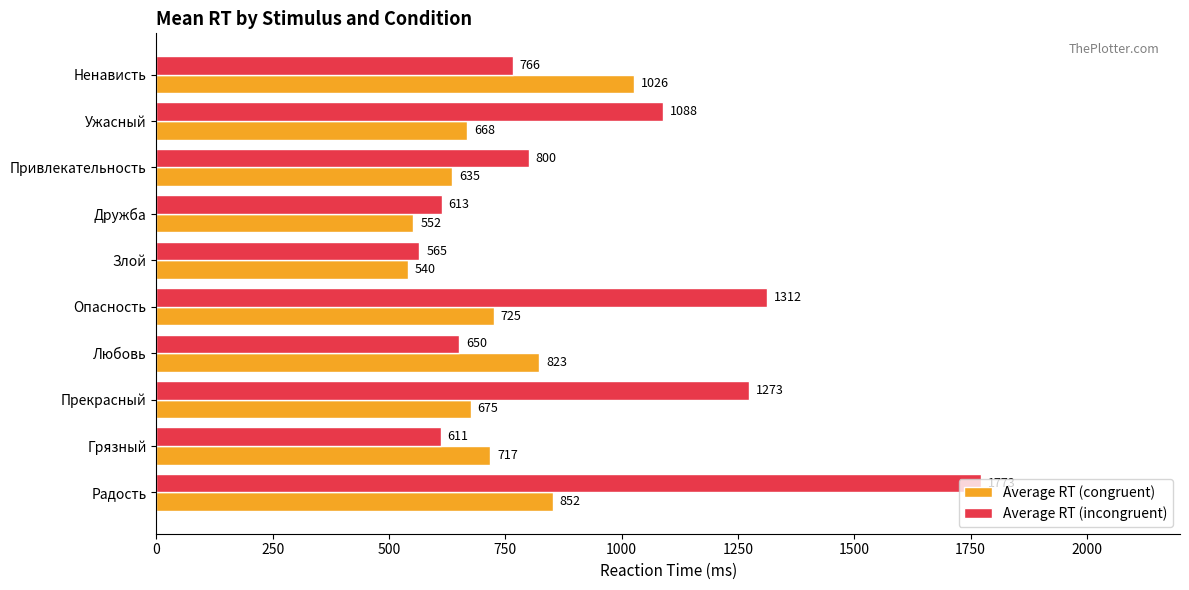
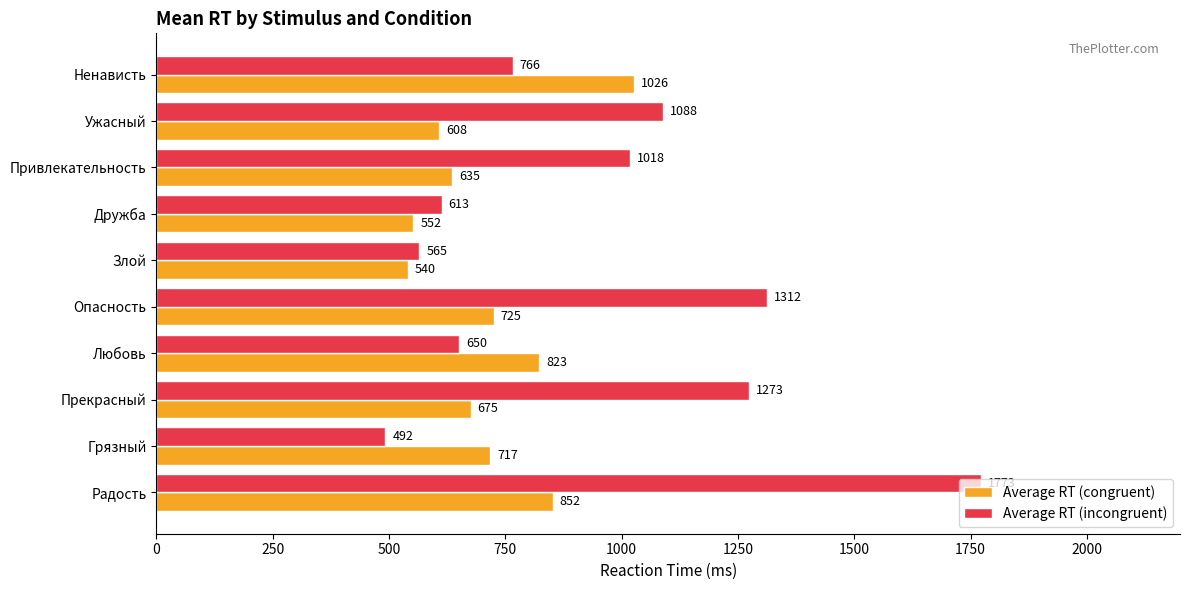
Average RT (congruent), Ужасный: 668 -> 608
Average RT (incongruent), Привлекательность: 800 -> 1018
Average RT (incongruent), Грязный: 611 -> 492
